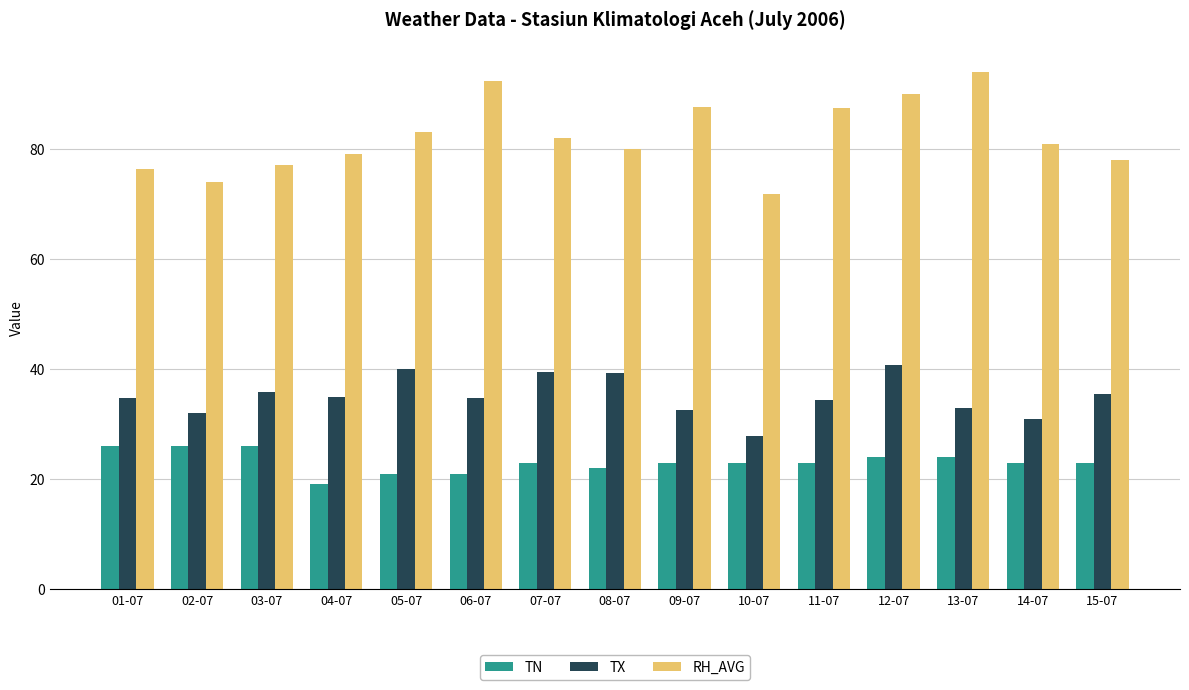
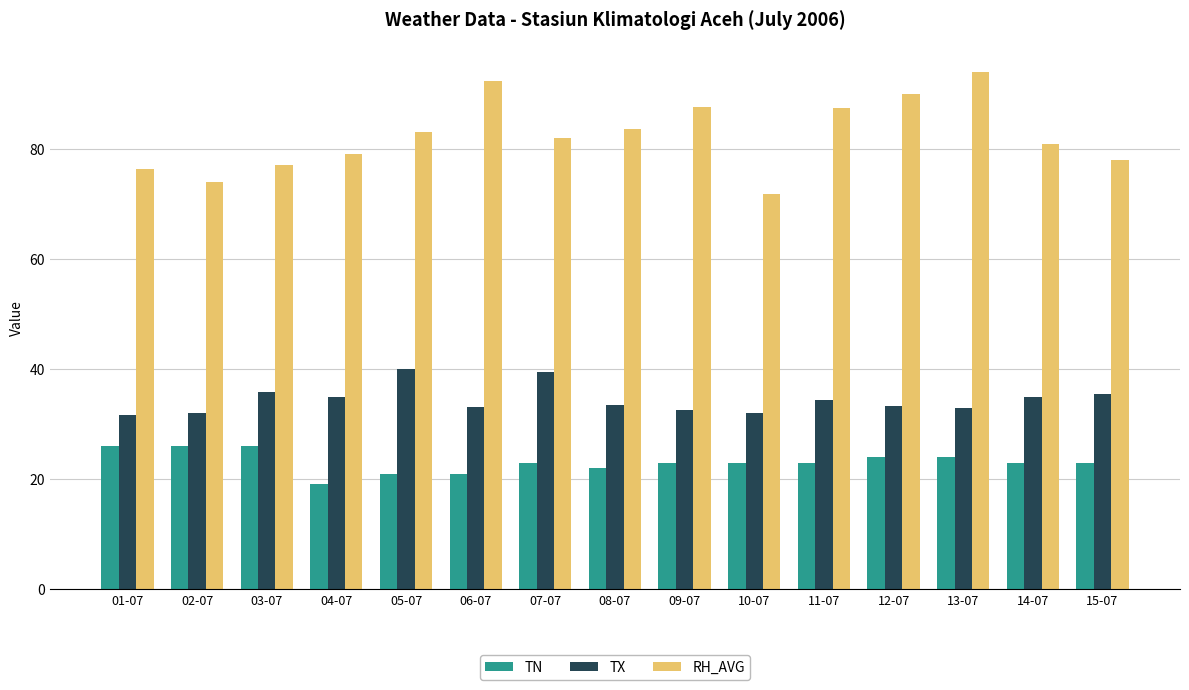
TX, 01-07: 35 -> 32
TX, 06-07: 35 -> 33
TX, 08-07: 39 -> 33
RH_AVG, 08-07: 80 -> 84
TX, 10-07: 28 -> 32
TX, 12-07: 41 -> 33
TX, 14-07: 31 -> 35
